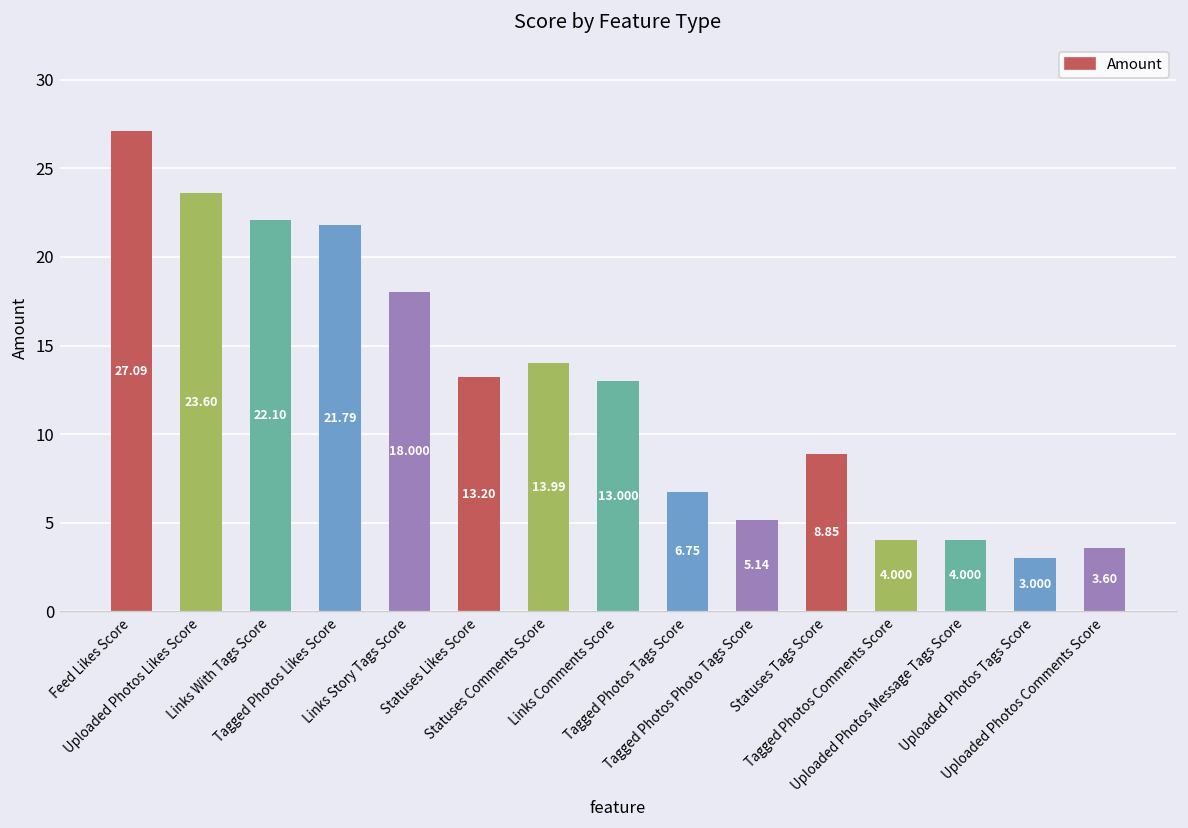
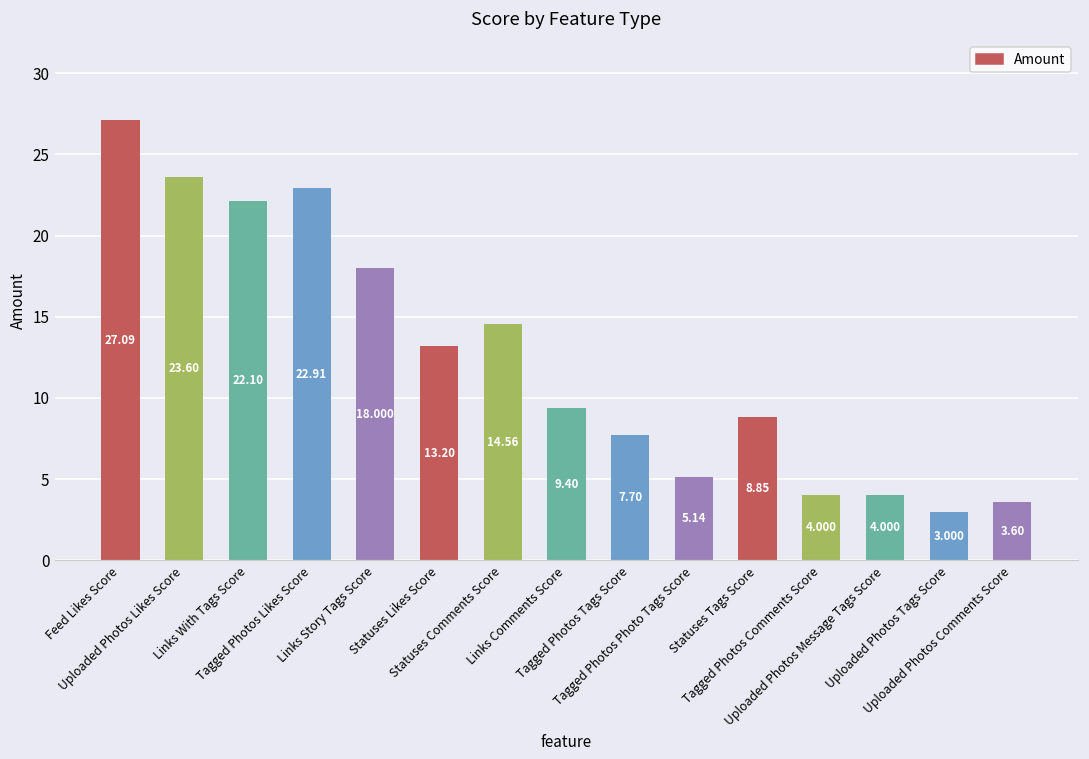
Tagged Photos Likes Score: 21.79 -> 22.91
Statuses Comments Score: 13.99 -> 14.56
Links Comments Score: 13.000 -> 9.40
Tagged Photos Tags Score: 6.75 -> 7.70
